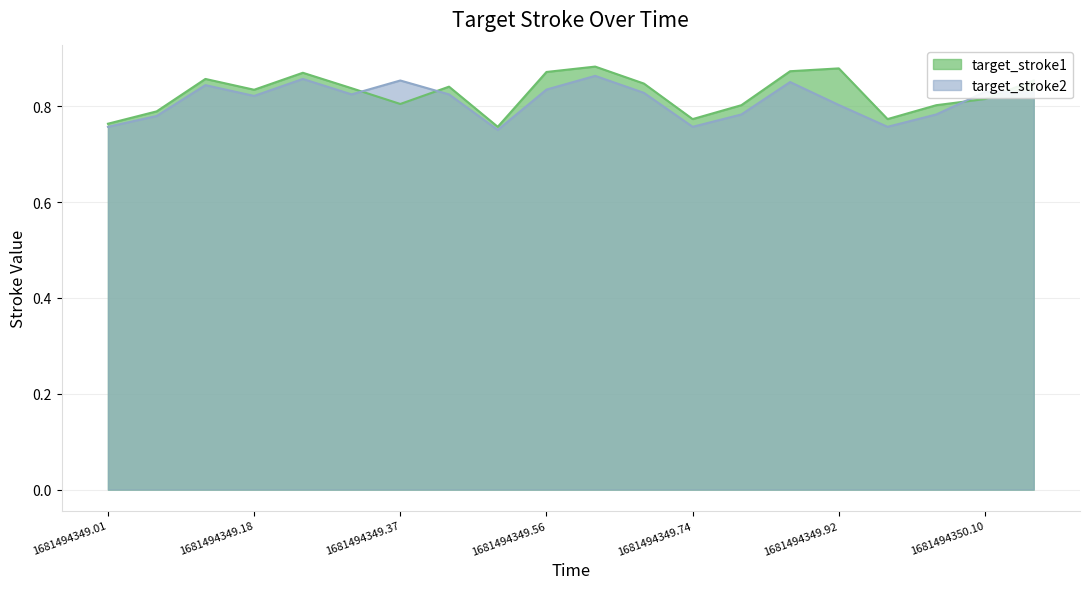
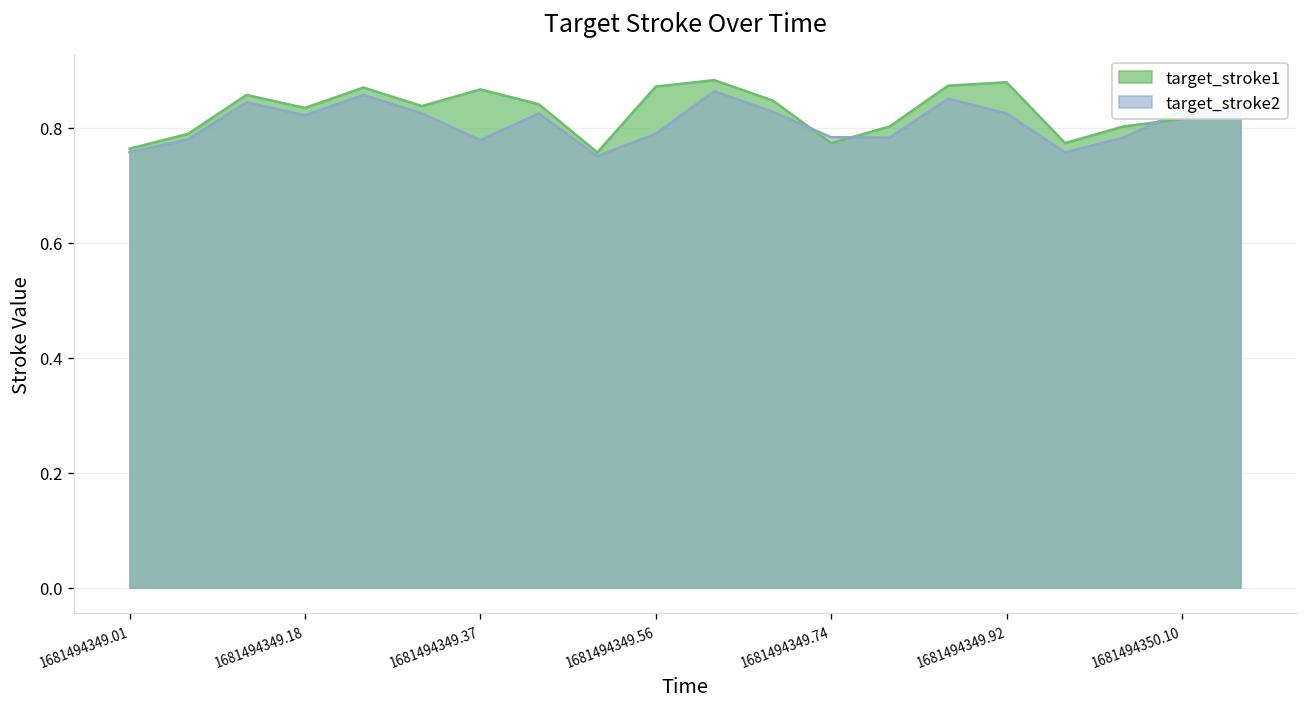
target_stroke1, 1681494349.37: 0.81 -> 0.87
target_stroke2, 1681494349.37: 0.85 -> 0.78
target_stroke2, 1681494349.56: 0.84 -> 0.79
target_stroke2, 1681494349.74: 0.76 -> 0.78
target_stroke2, 1681494349.92: 0.80 -> 0.83
